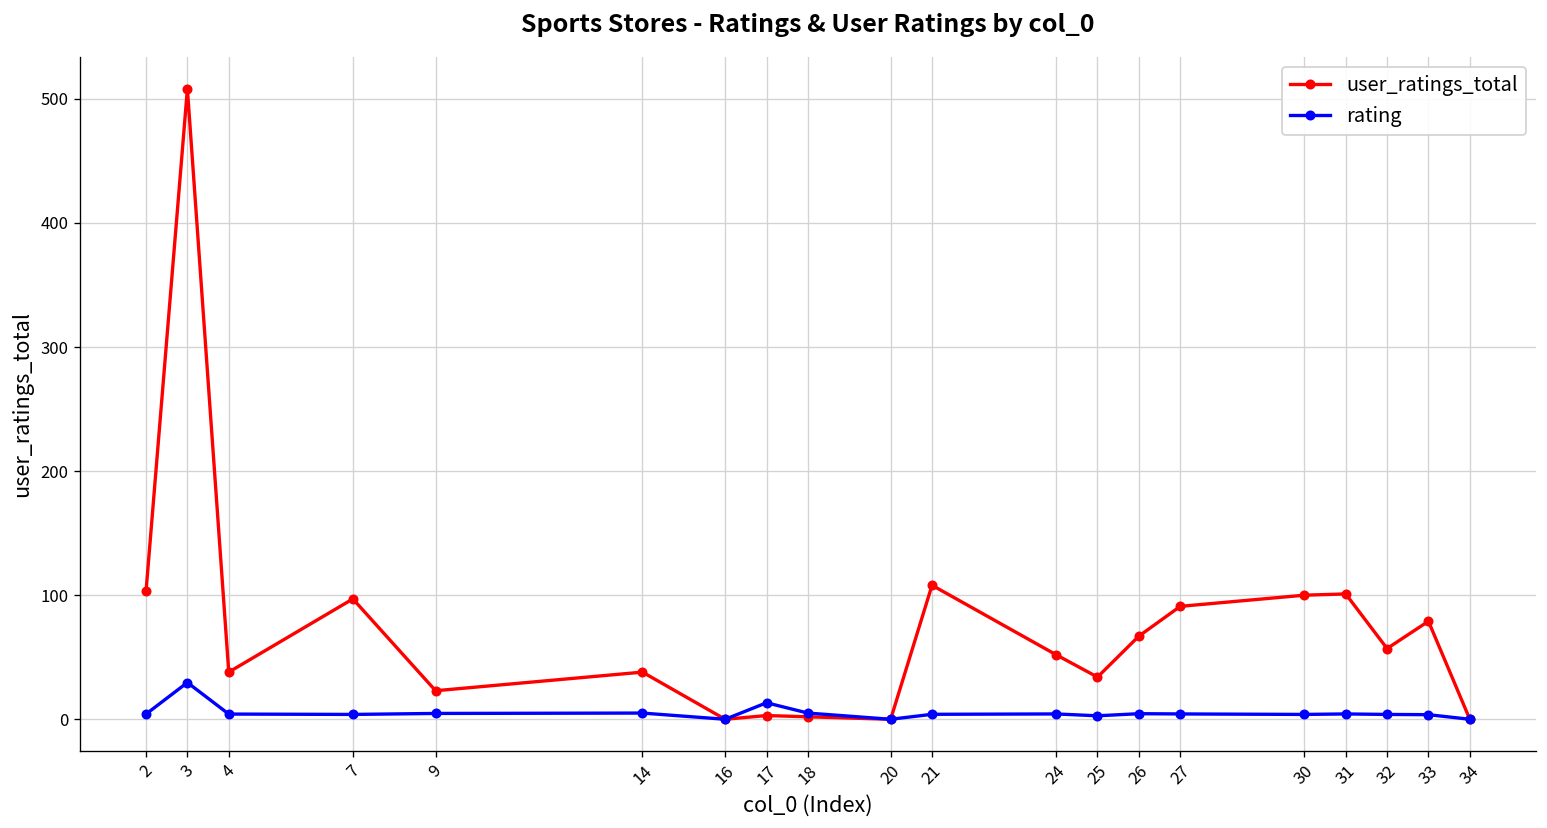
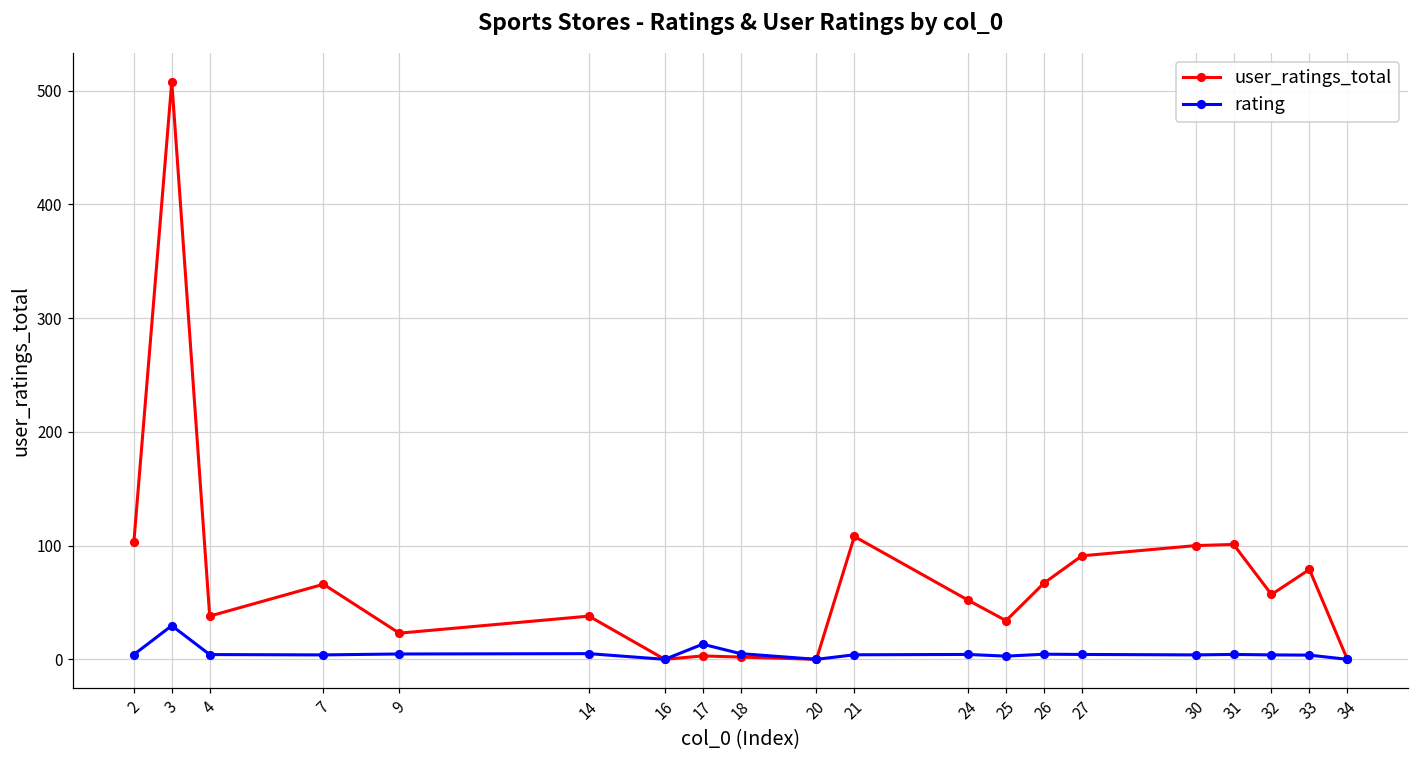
user_ratings_total, 7: 97 -> 66
